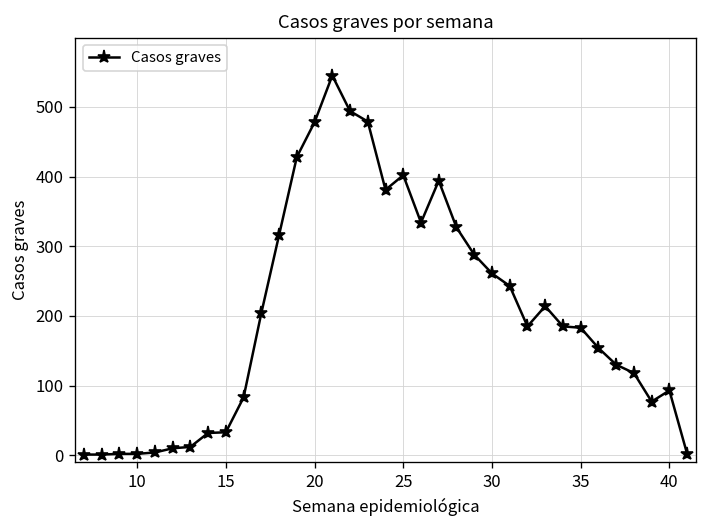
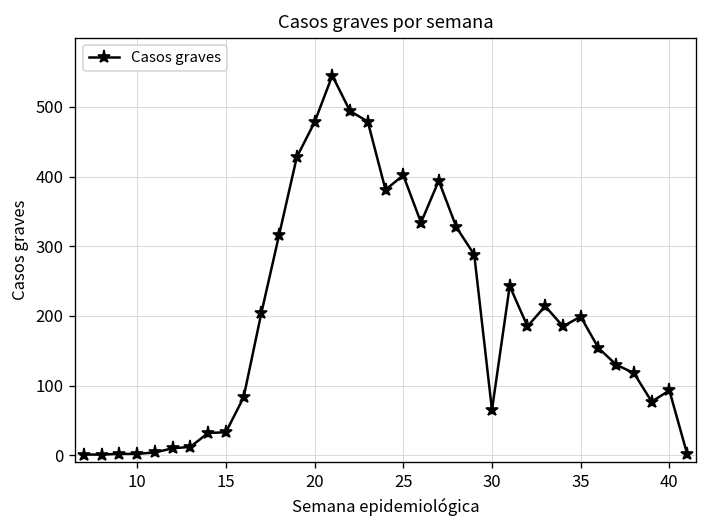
30: 260 -> 70
35: 180 -> 200
